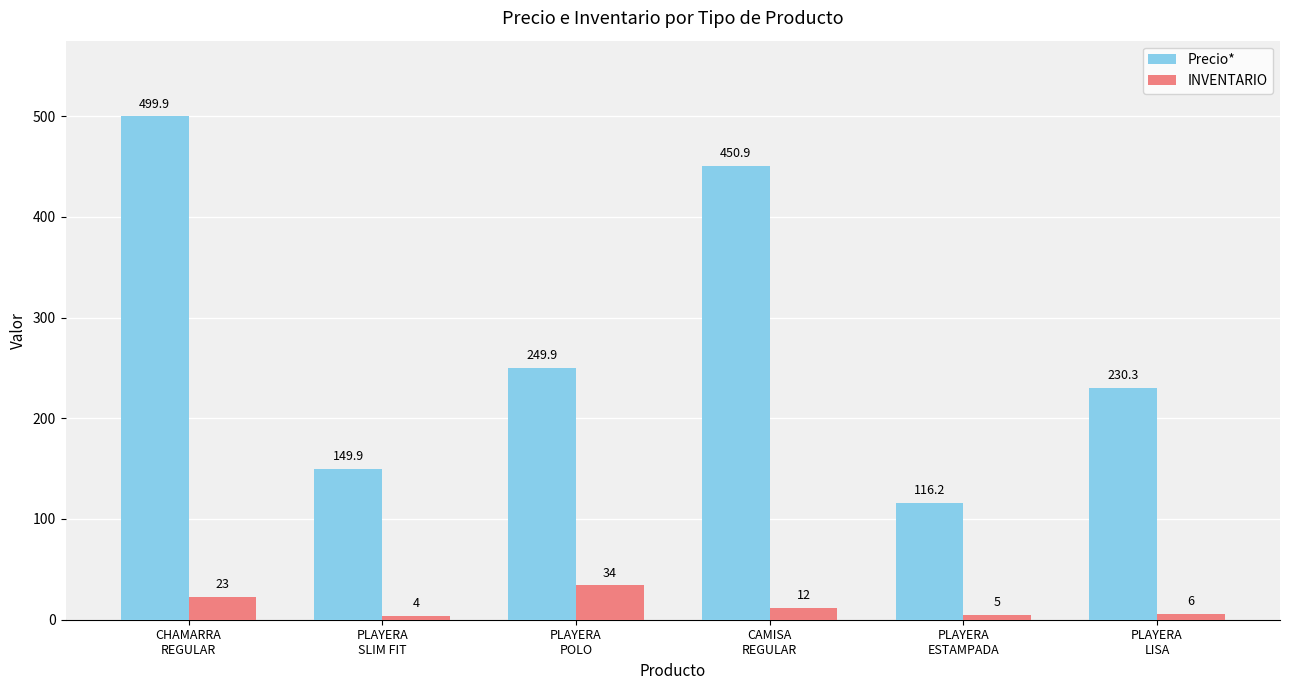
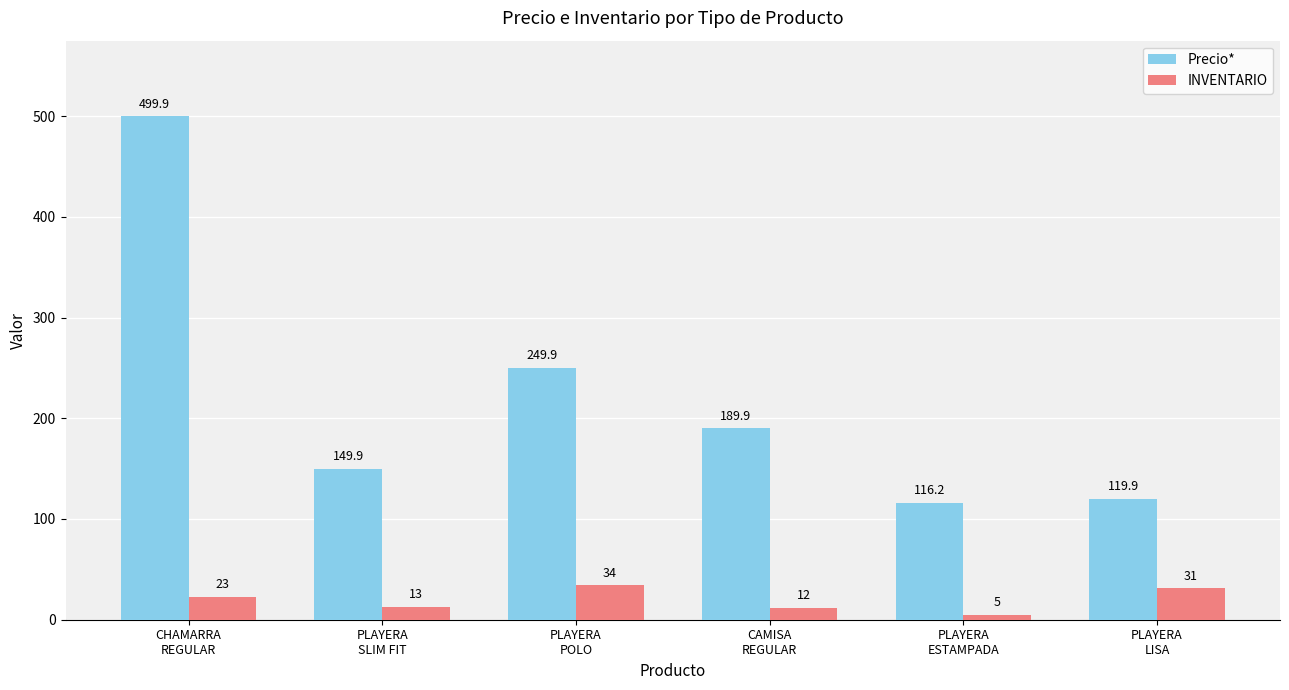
INVENTARIO, PLAYERA SLIM FIT: 4 -> 13
Precio*, CAMISA REGULAR: 450.9 -> 189.9
Precio*, PLAYERA LISA: 230.3 -> 119.9
INVENTARIO, PLAYERA LISA: 6 -> 31
